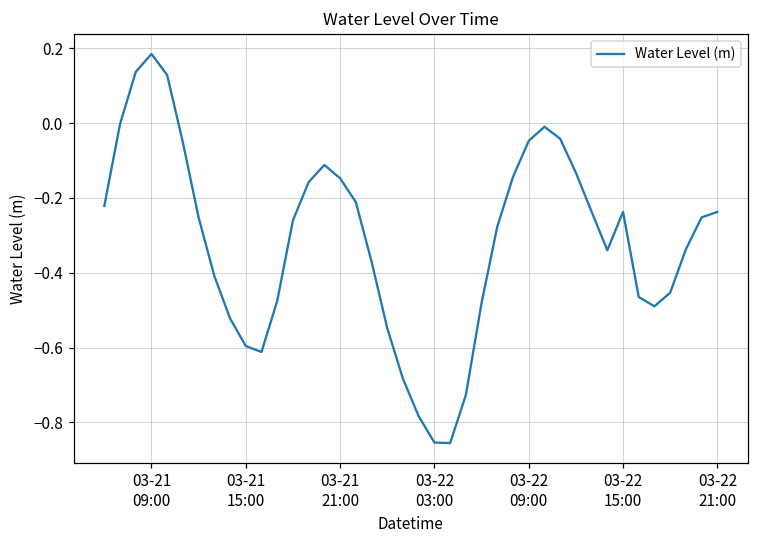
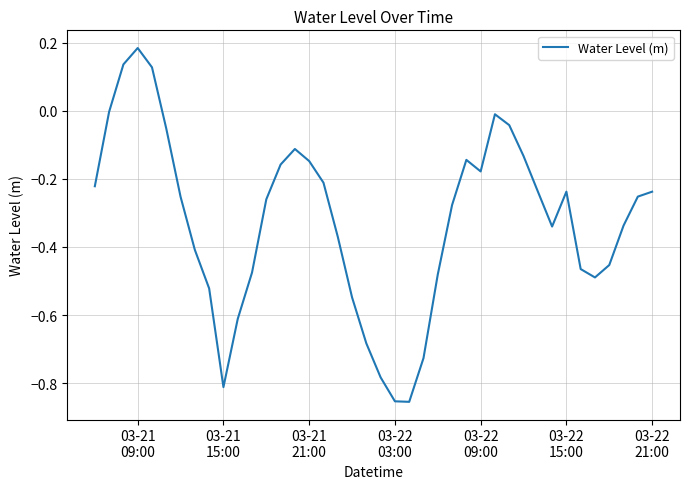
03-21 15:00: -0.60 -> -0.81
03-22 09:00: -0.05 -> -0.18
